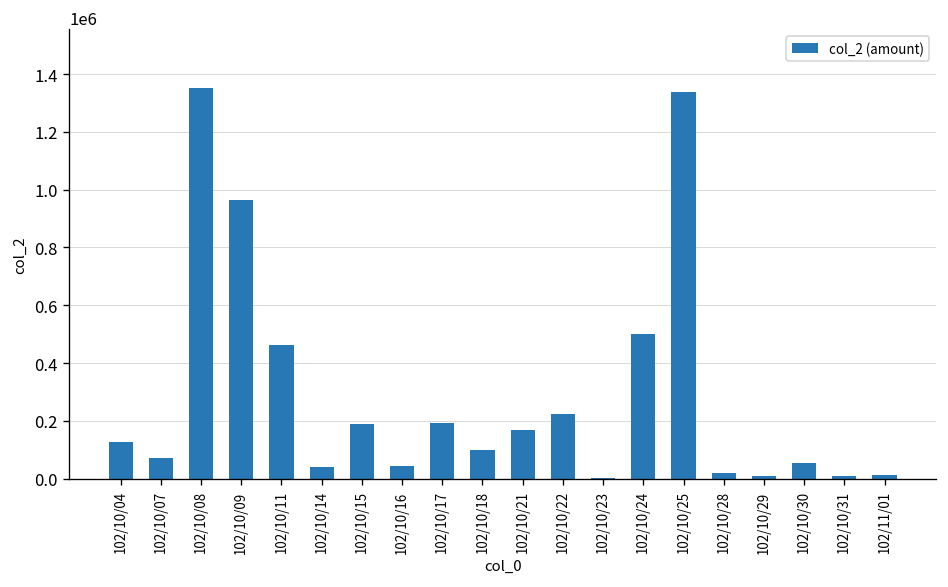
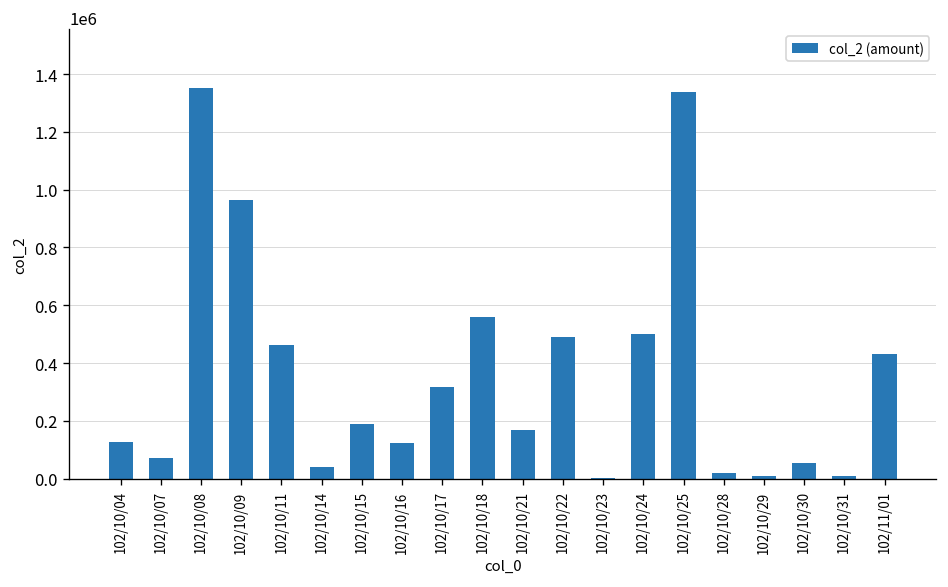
102/10/16: 40000 -> 120000
102/10/17: 190000 -> 320000
102/10/18: 100000 -> 560000
102/10/22: 220000 -> 490000
102/11/01: 10000 -> 430000
